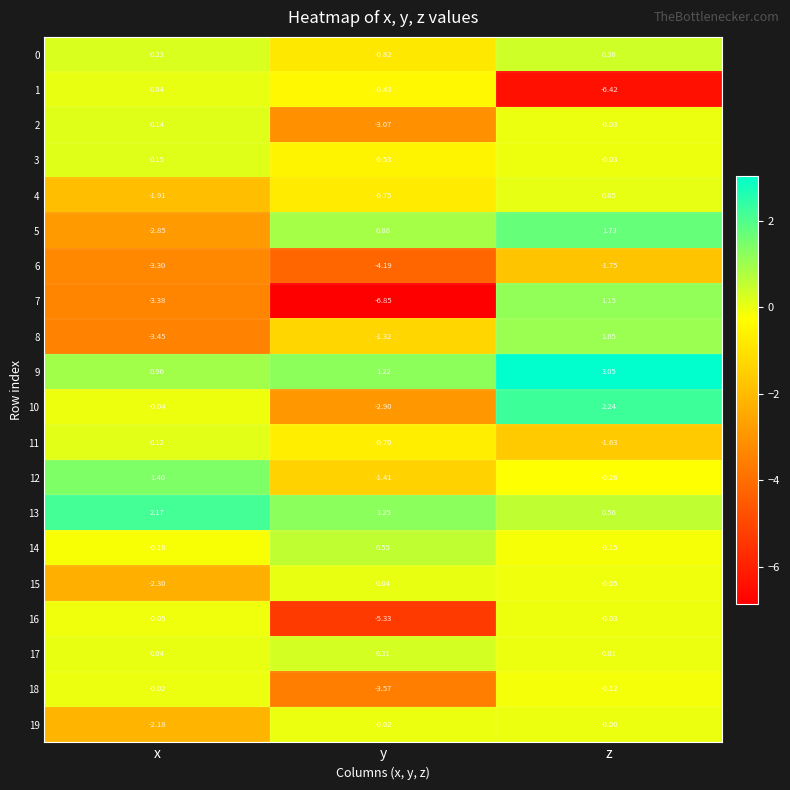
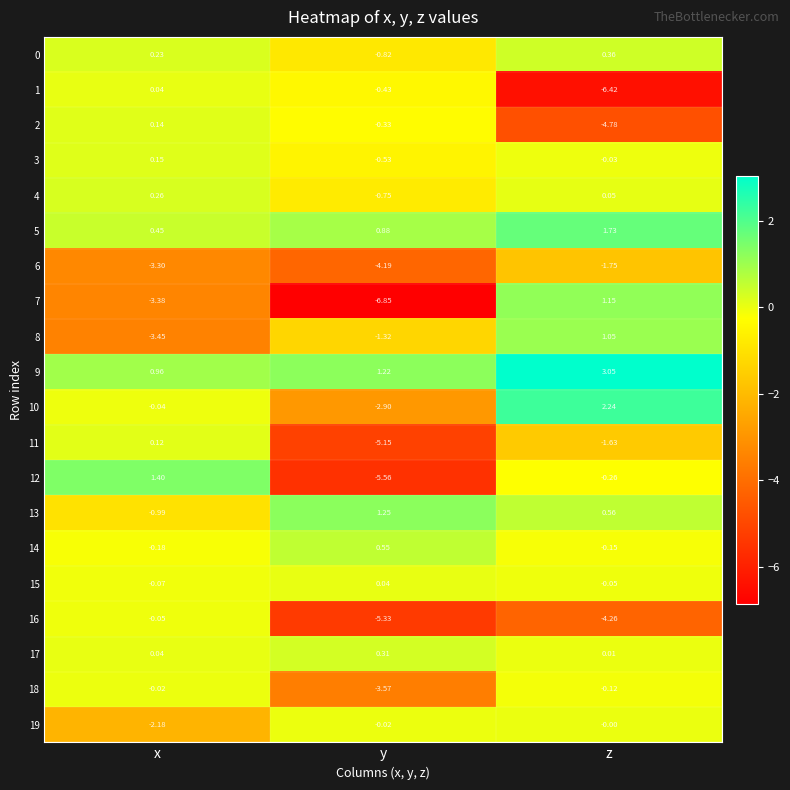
2, y: -3.07 -> -0.33
2, z: -0.03 -> -4.78
4, x: -1.91 -> 0.26
5, x: -2.85 -> 0.45
11, y: -0.70 -> -5.15
12, y: -1.41 -> -5.56
13, x: 2.17 -> -0.99
15, x: -2.30 -> -0.07
16, z: -0.03 -> -4.26
